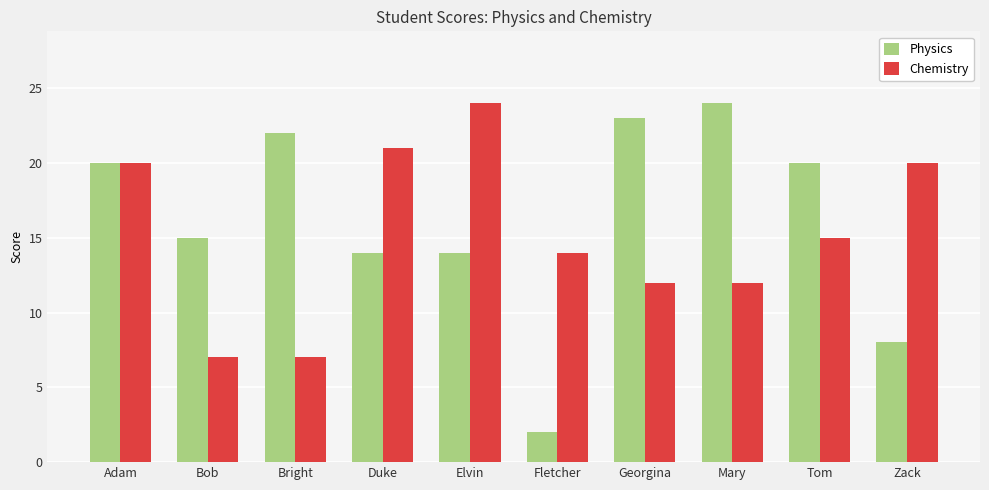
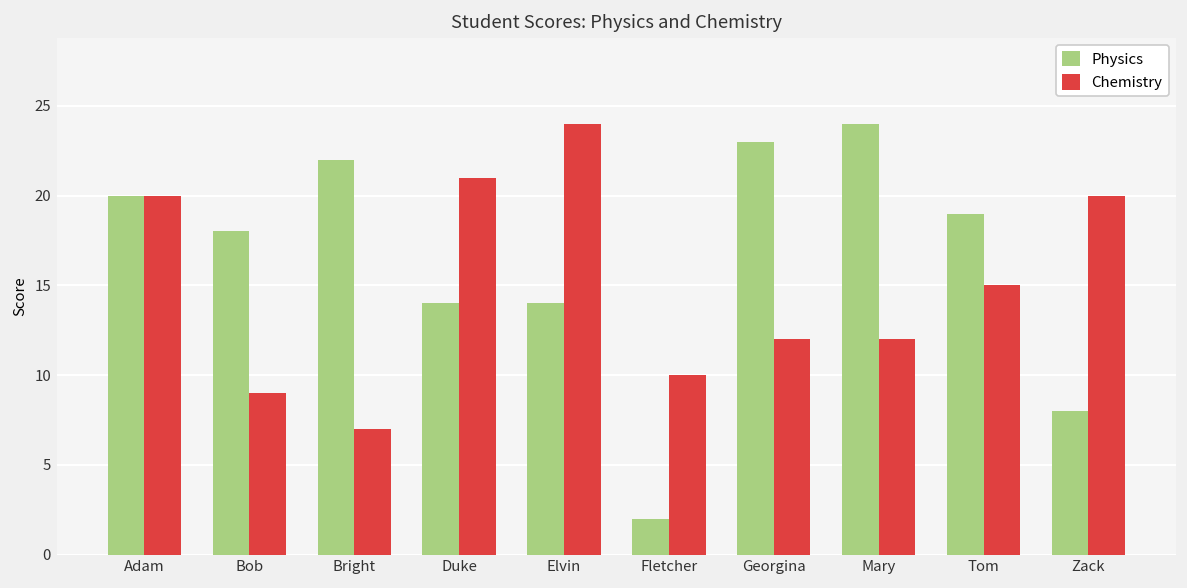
Physics, Bob: 15 -> 18
Chemistry, Bob: 7 -> 9
Chemistry, Fletcher: 14 -> 10
Physics, Tom: 20 -> 19
